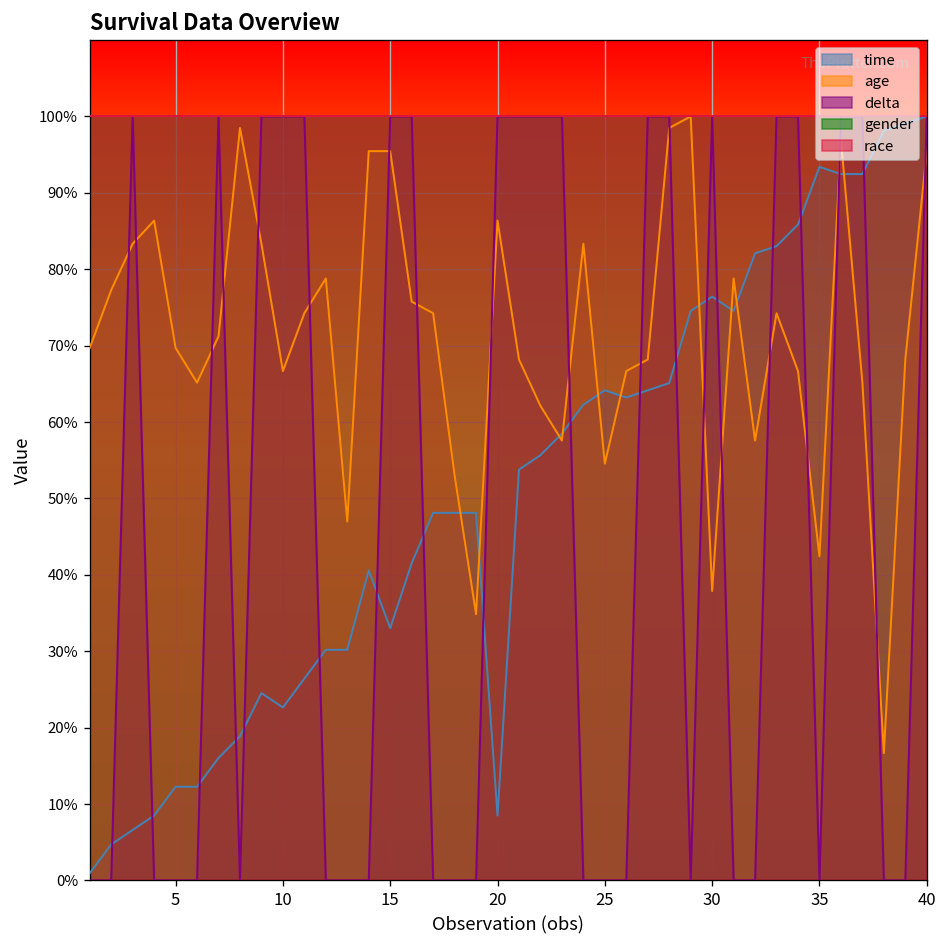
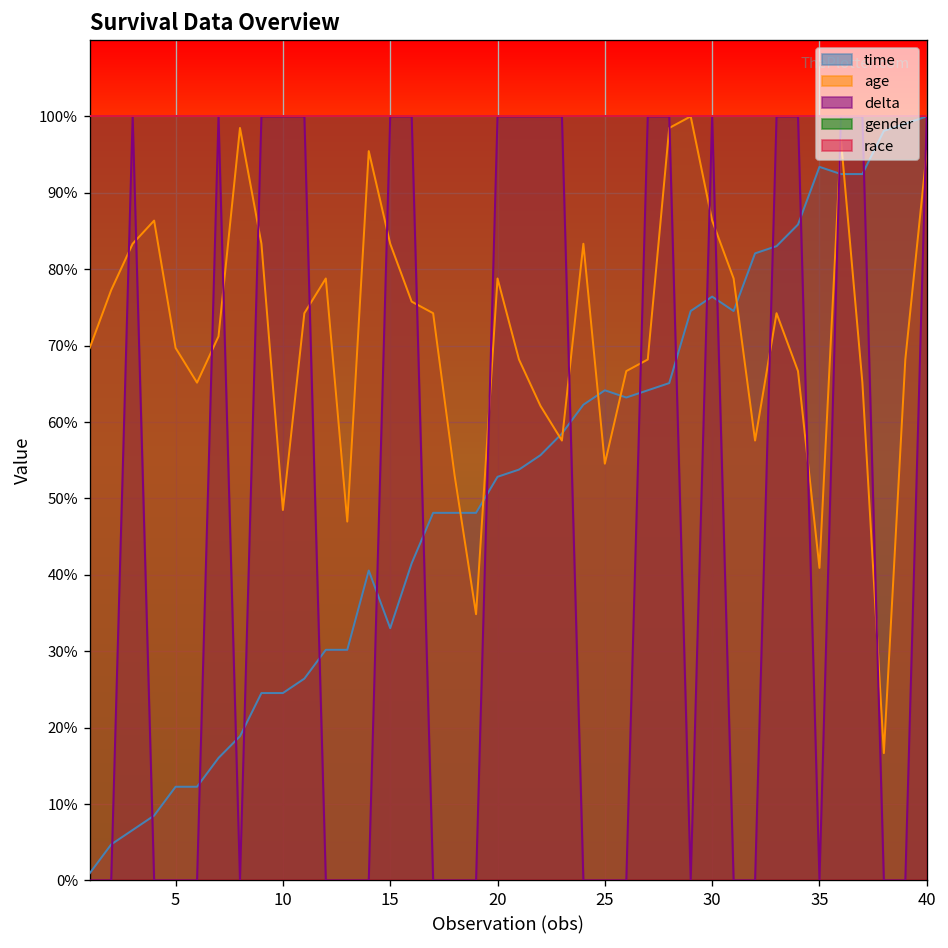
time, 10: 23% -> 25%
age, 10: 67% -> 48%
age, 15: 95% -> 83%
time, 20: 8% -> 53%
age, 20: 86% -> 79%
age, 30: 38% -> 86%
age, 35: 42% -> 41%
